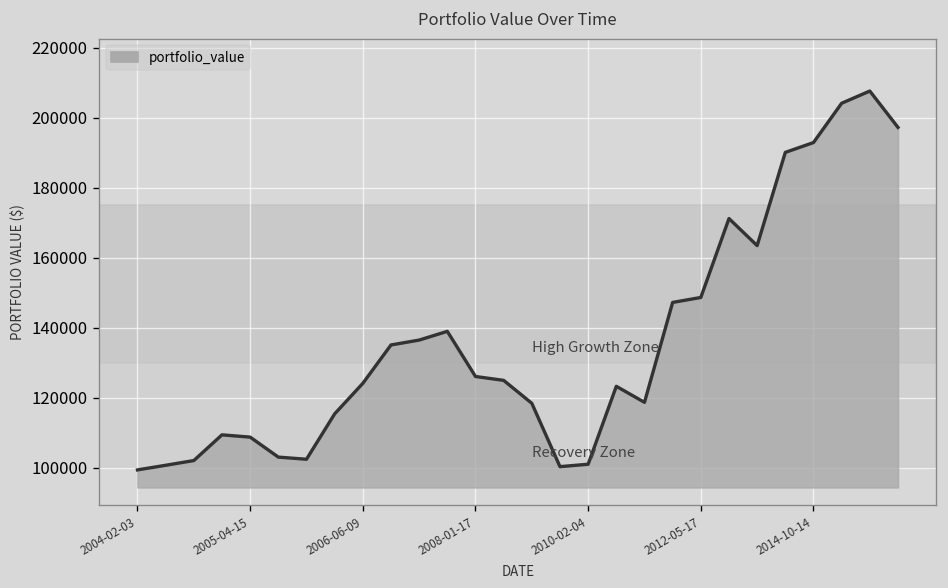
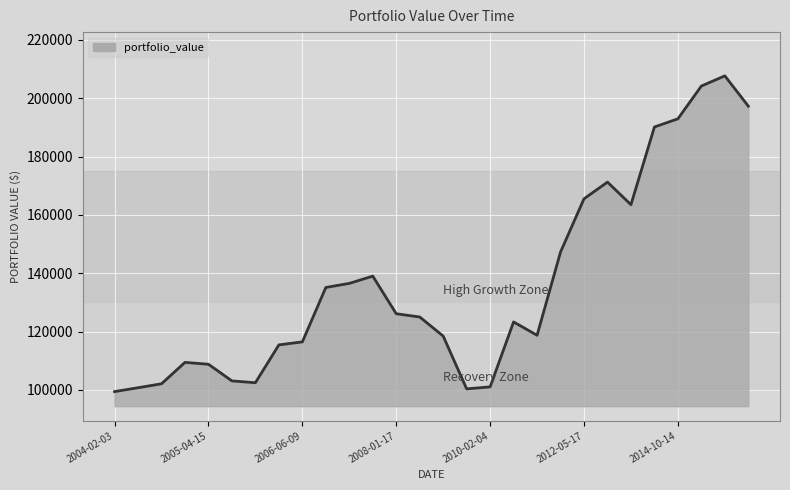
2006-06-09: 124000 -> 116000
2012-05-17: 149000 -> 166000
